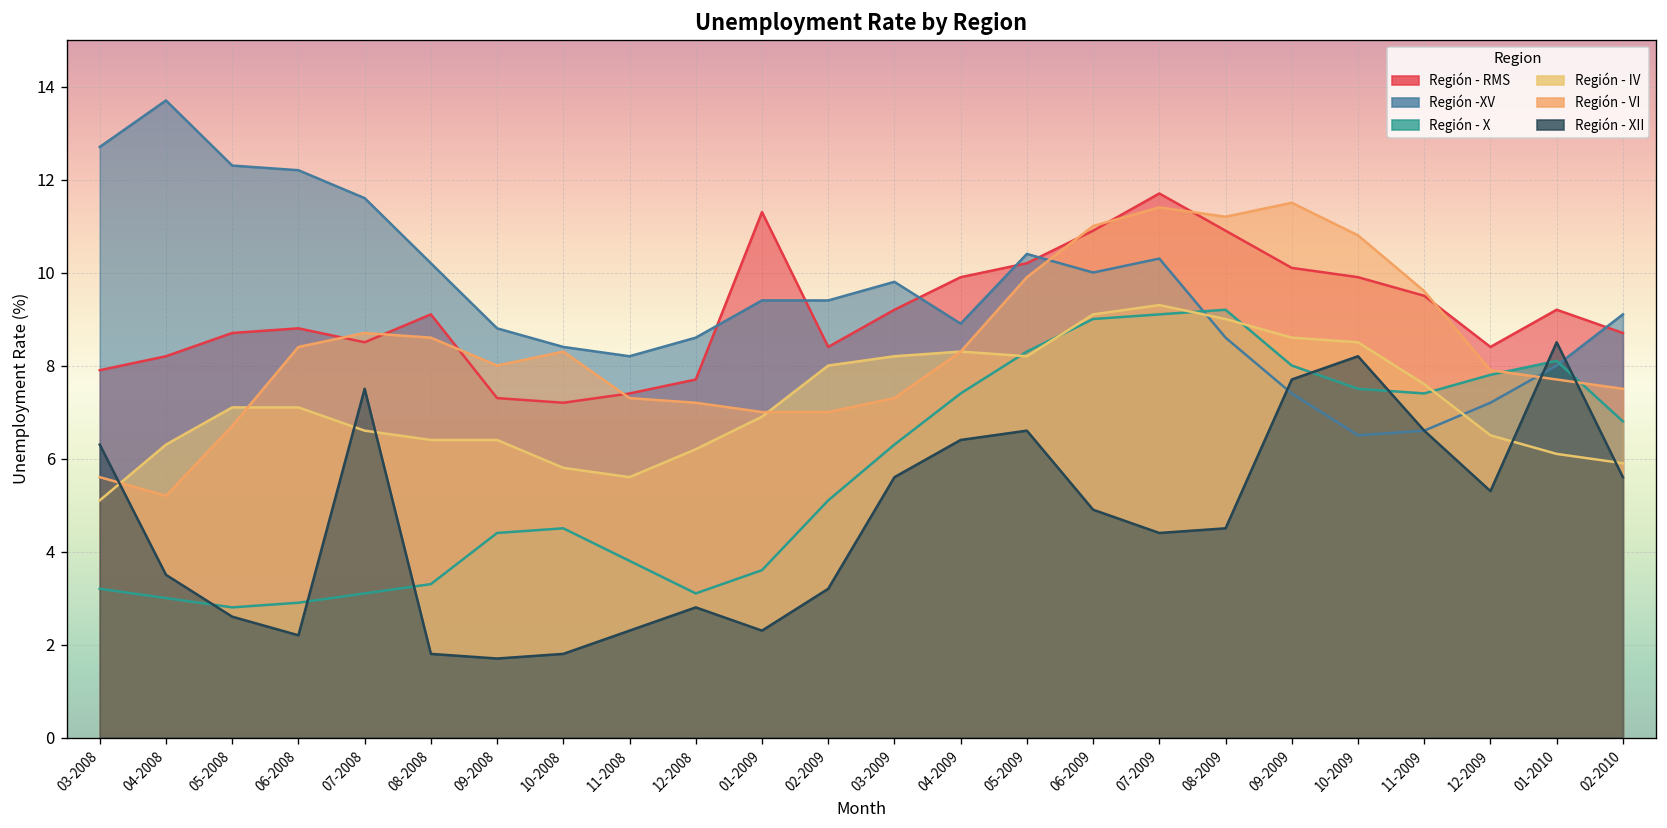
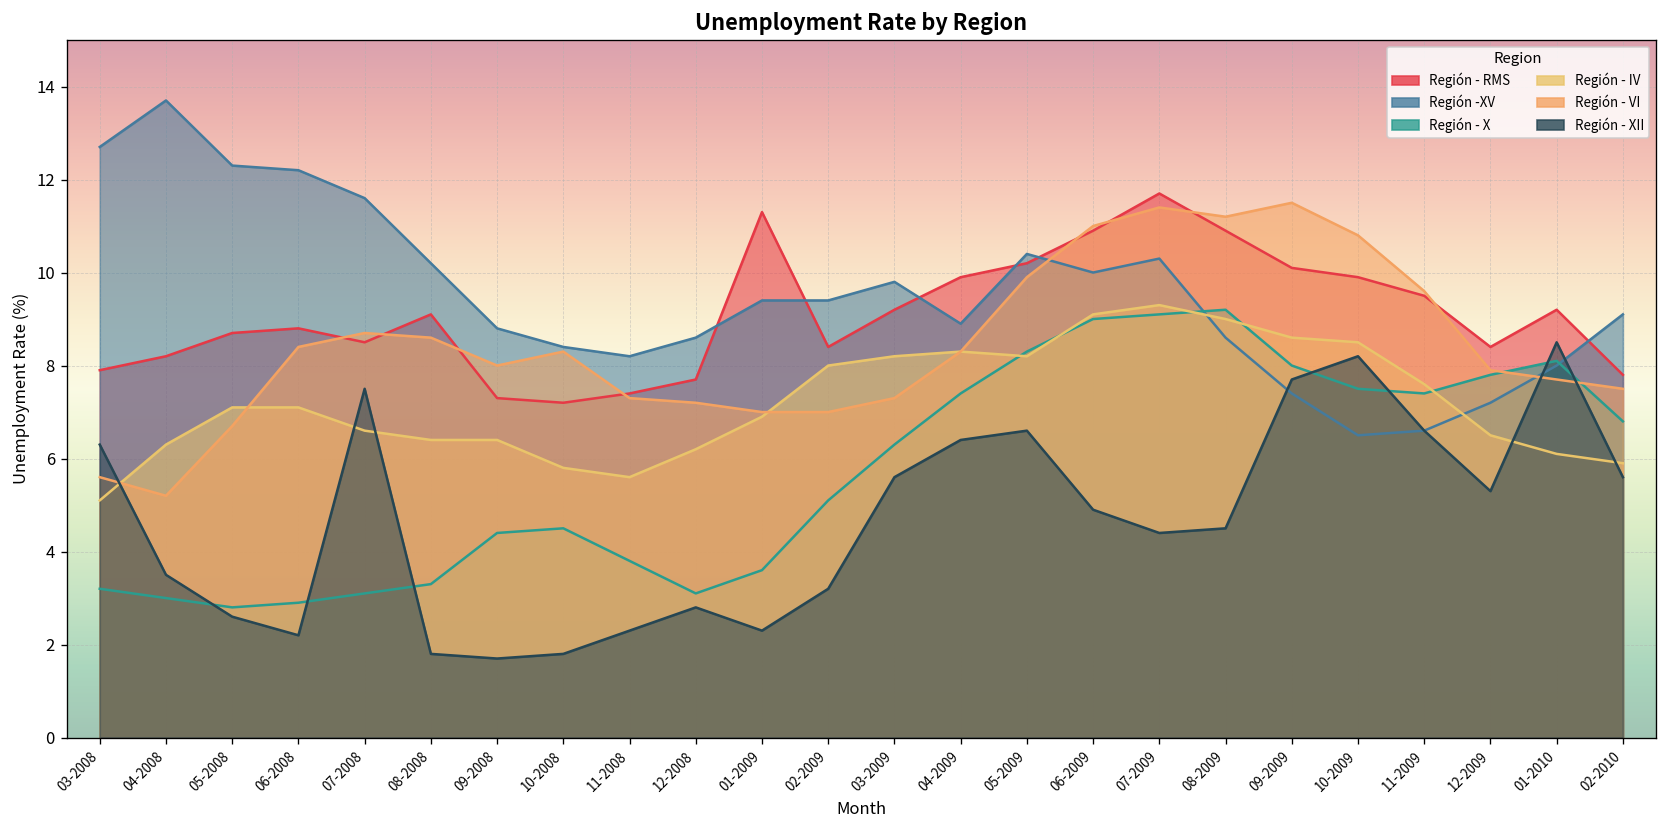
Región - RMS, 02-2010: 8.7 -> 7.8
